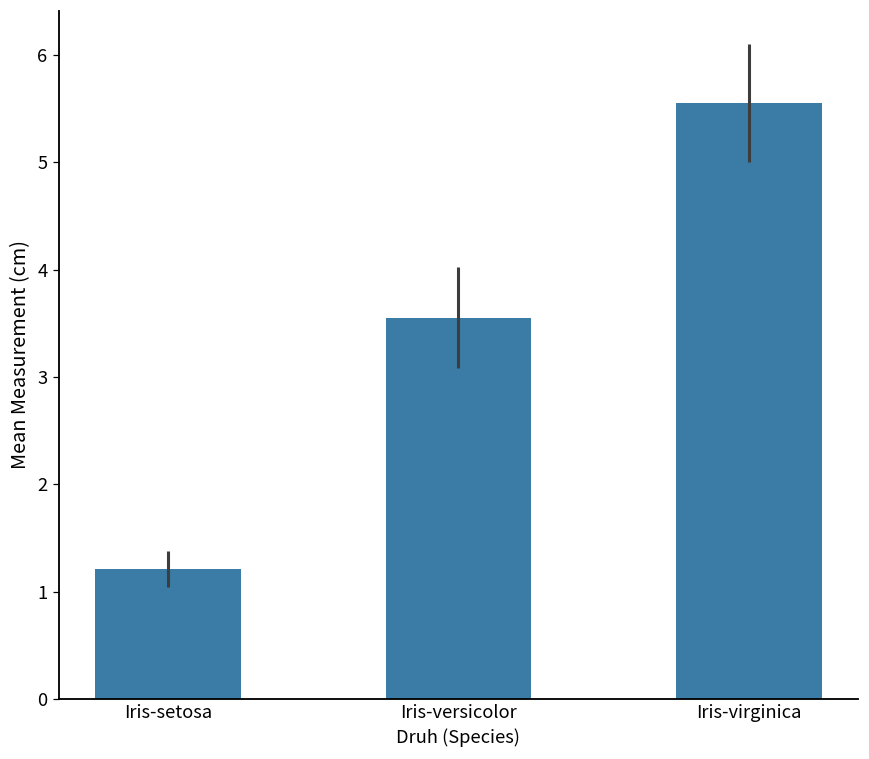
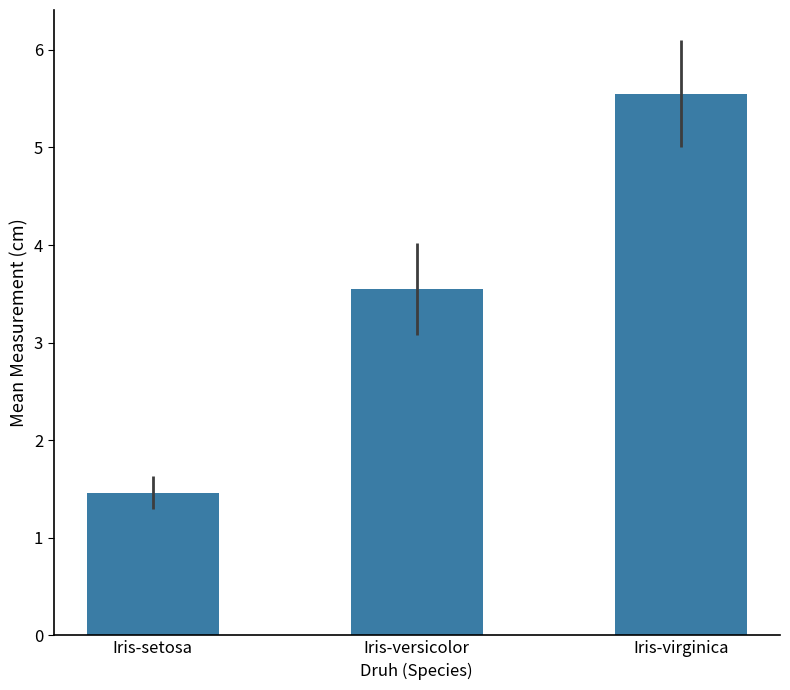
Iris-setosa: 1.2 -> 1.5
